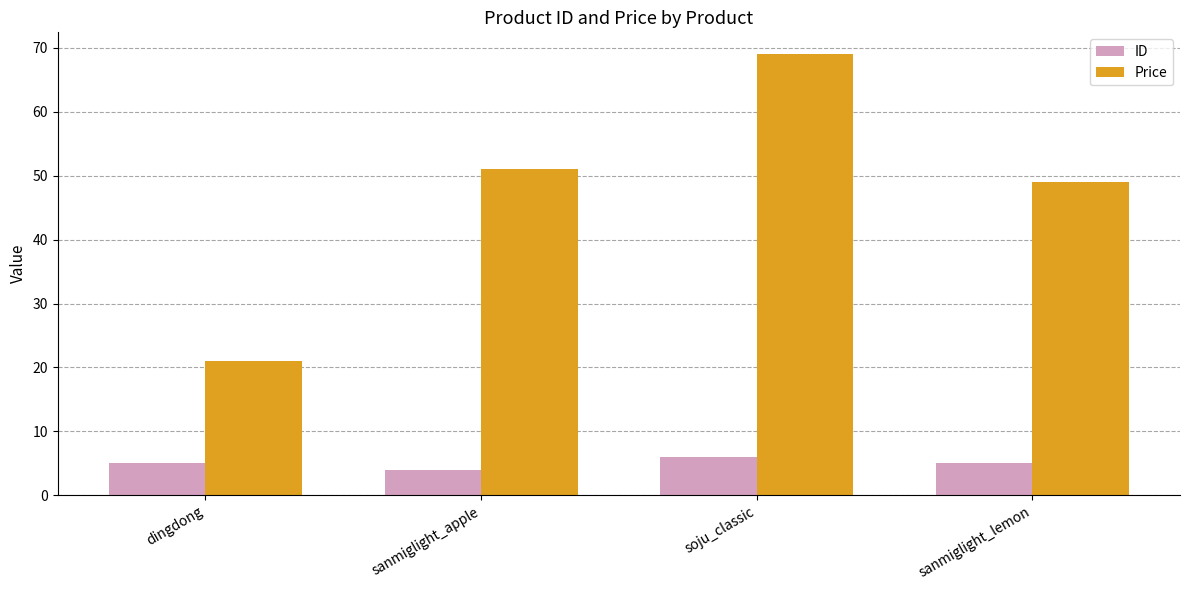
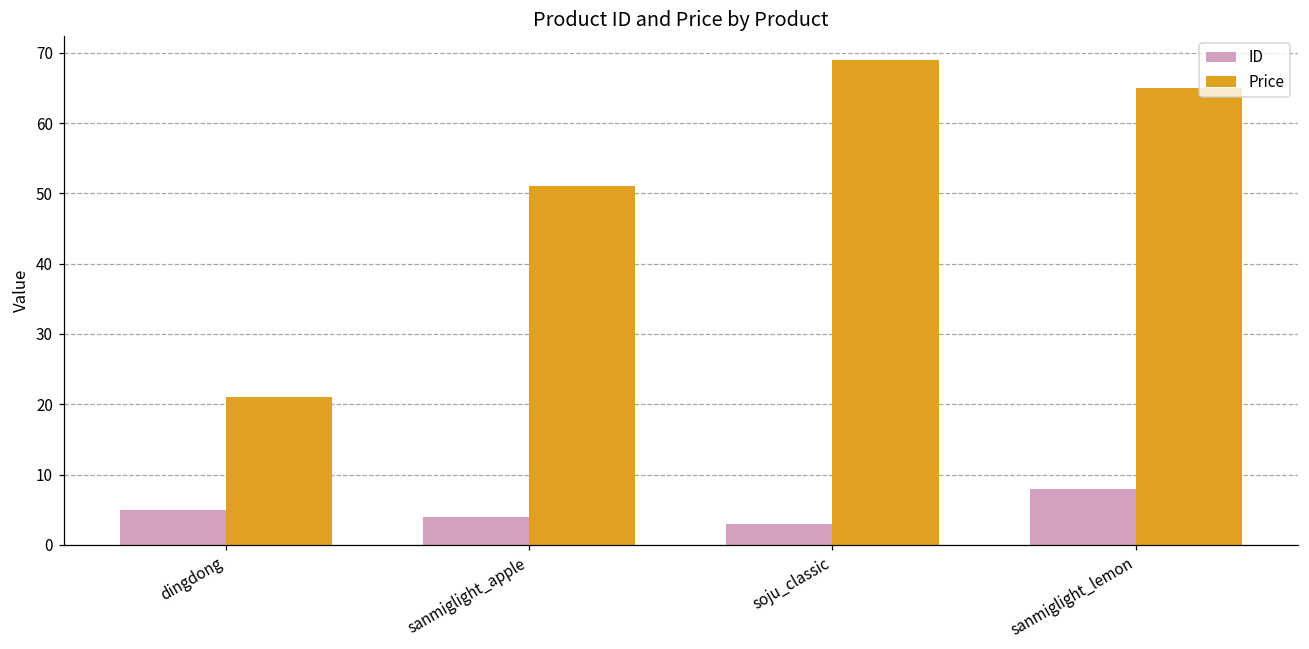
ID, soju_classic: 6 -> 3
ID, sanmiglight_lemon: 5 -> 8
Price, sanmiglight_lemon: 49 -> 65
